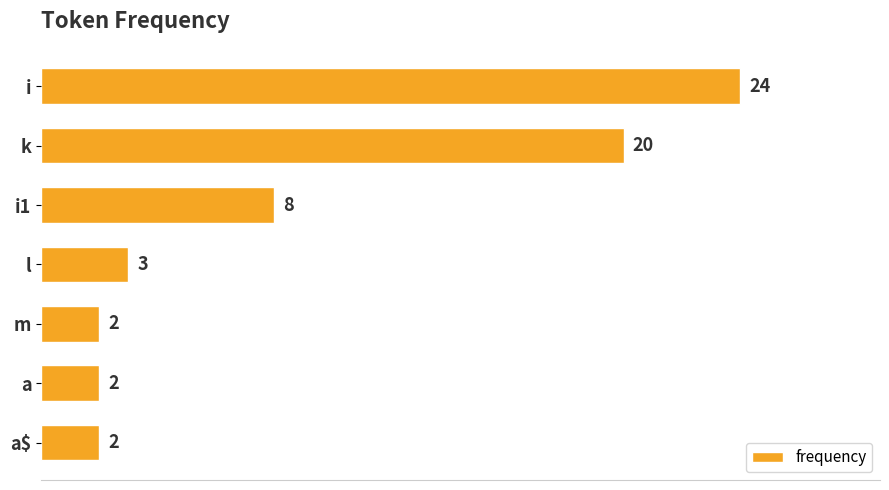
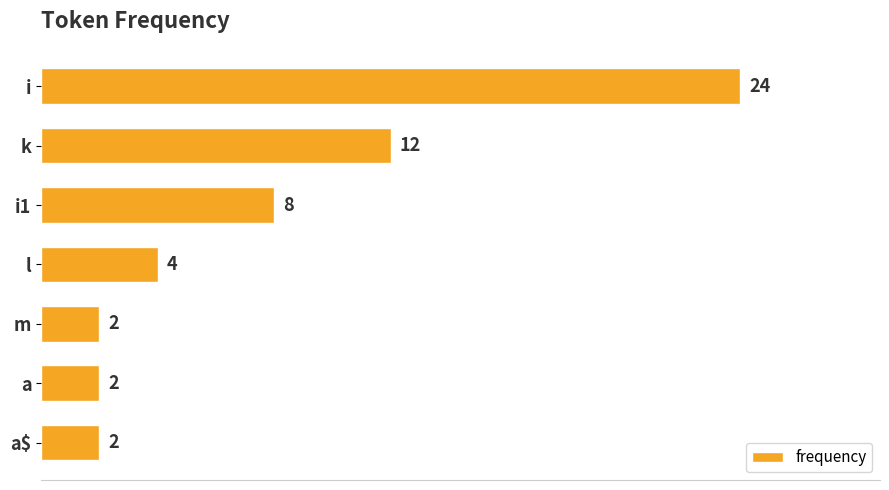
k: 20 -> 12
l: 3 -> 4
